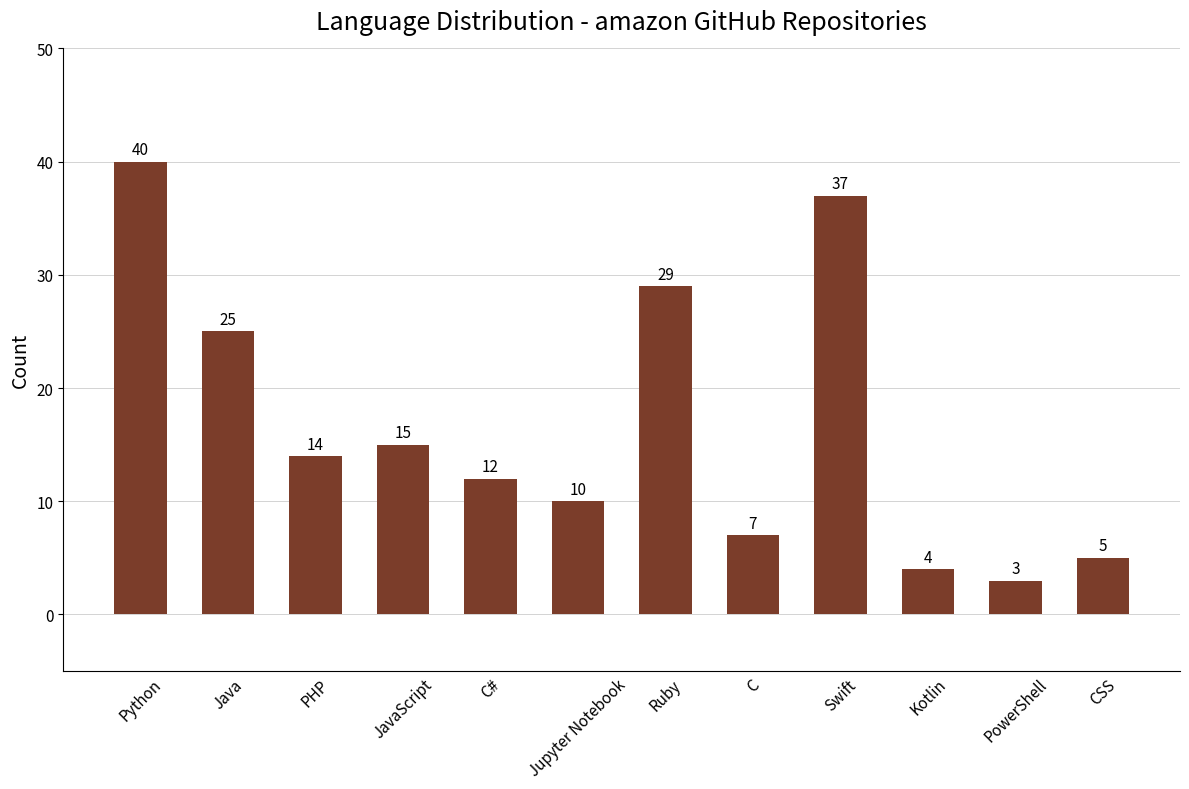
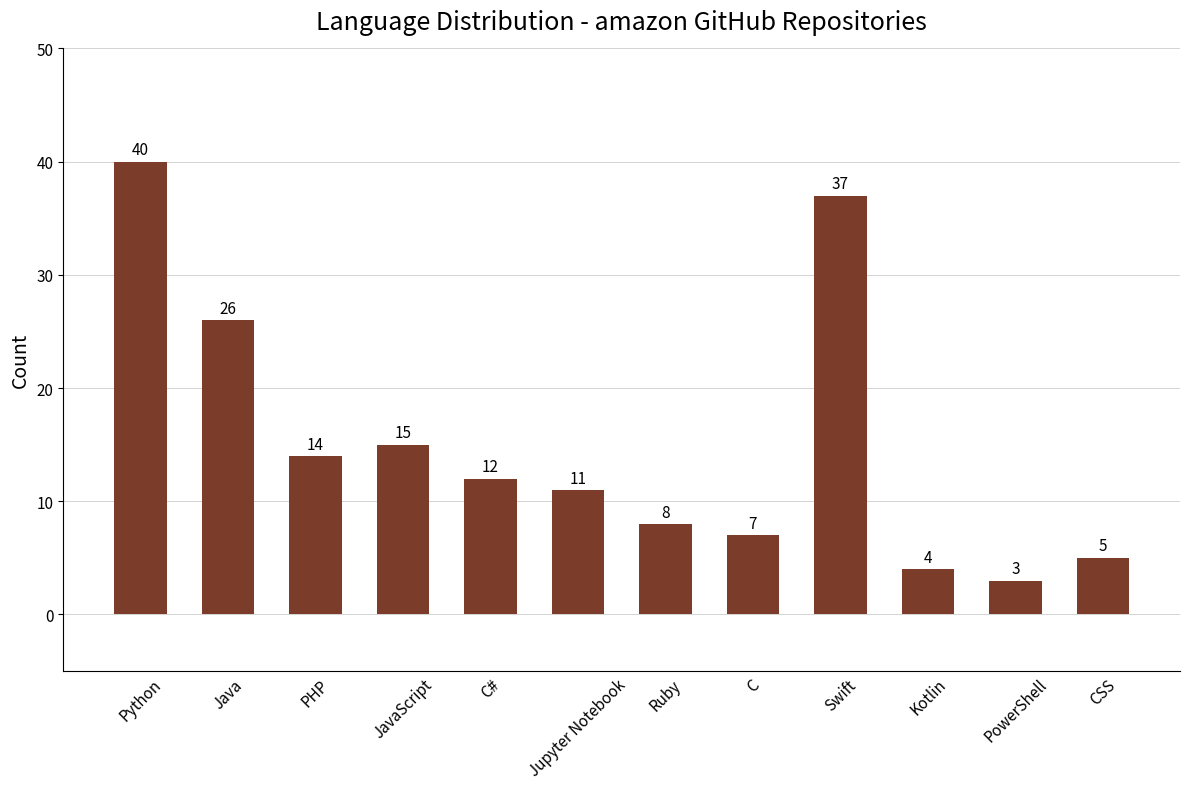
Java: 25 -> 26
Jupyter Notebook: 10 -> 11
Ruby: 29 -> 8
